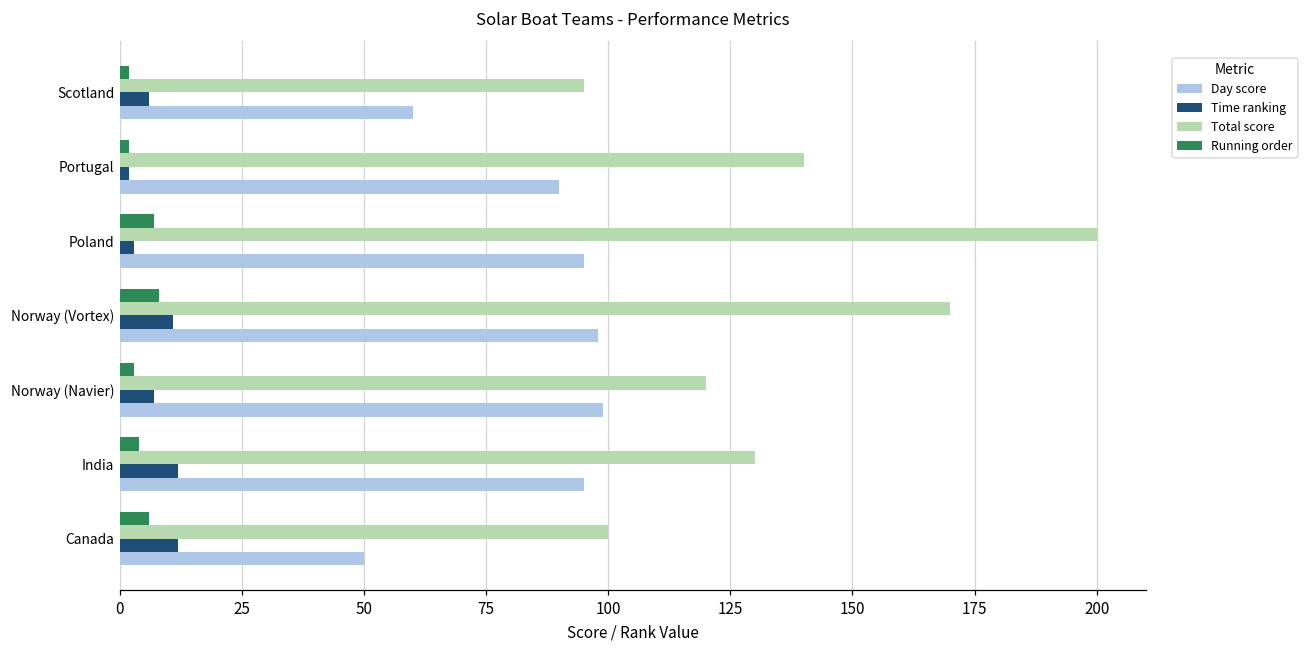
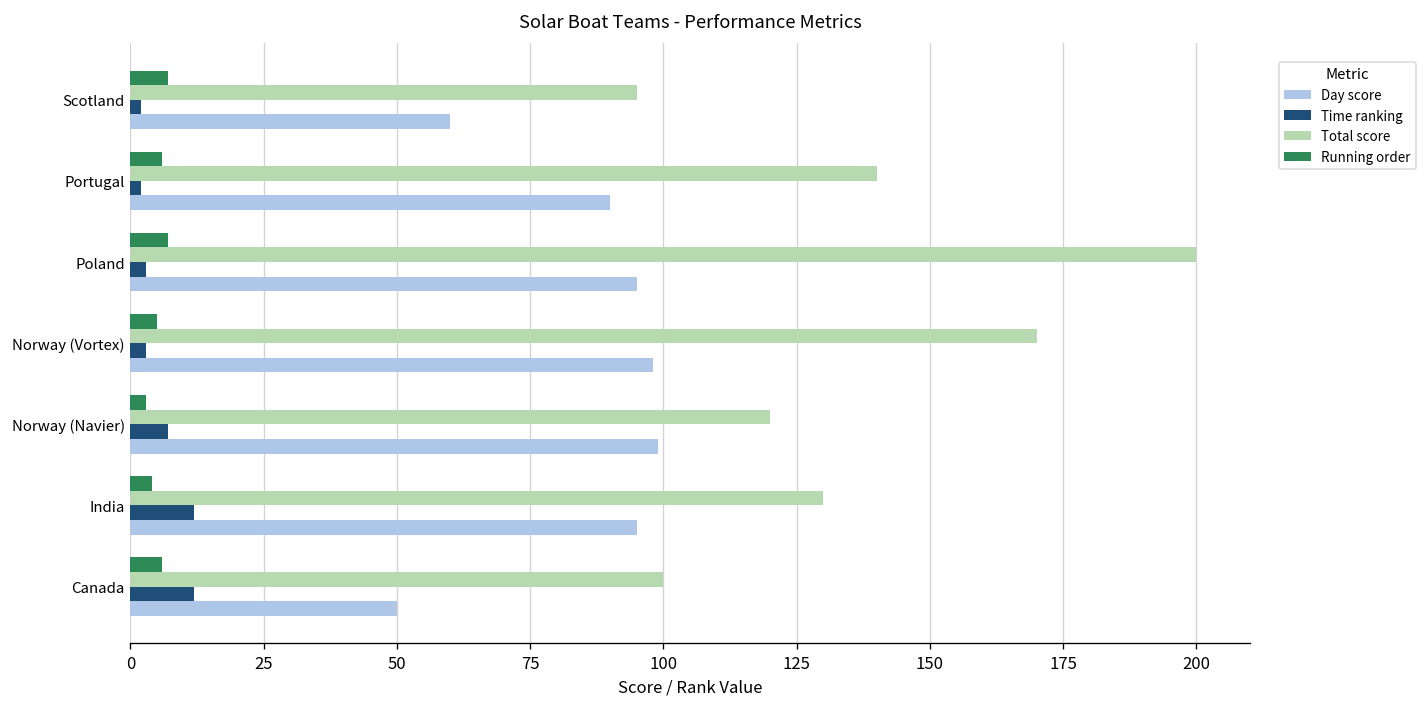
Running order, Scotland: 2 -> 7
Time ranking, Scotland: 6 -> 2
Running order, Portugal: 2 -> 6
Running order, Norway (Vortex): 8 -> 5
Time ranking, Norway (Vortex): 11 -> 3
